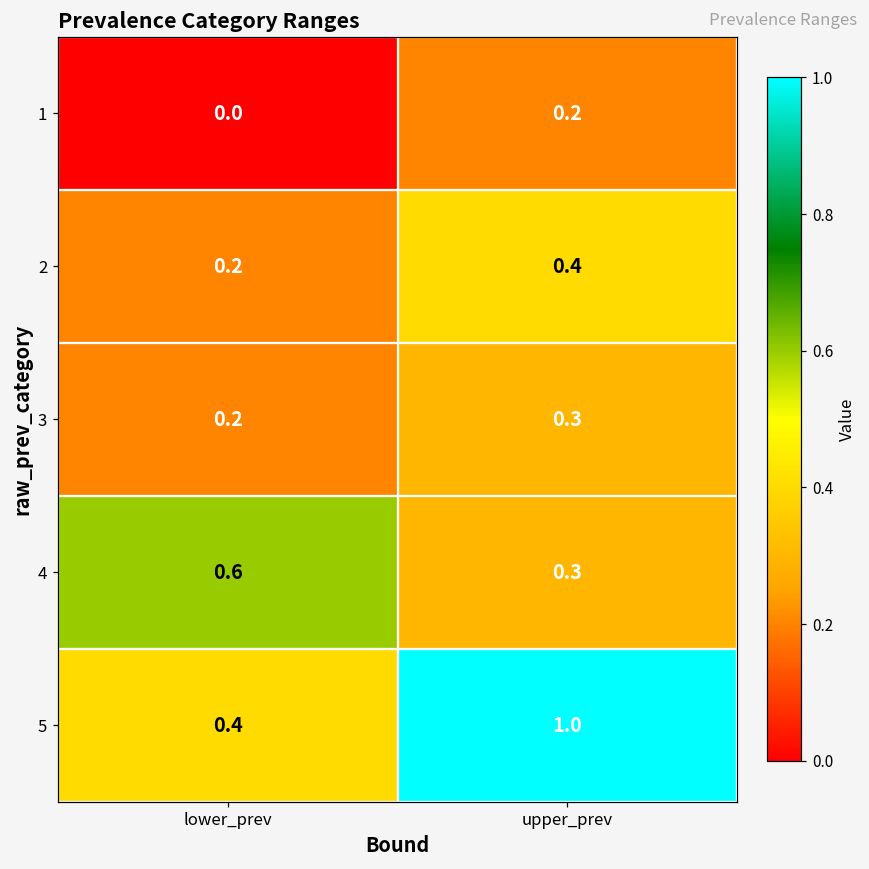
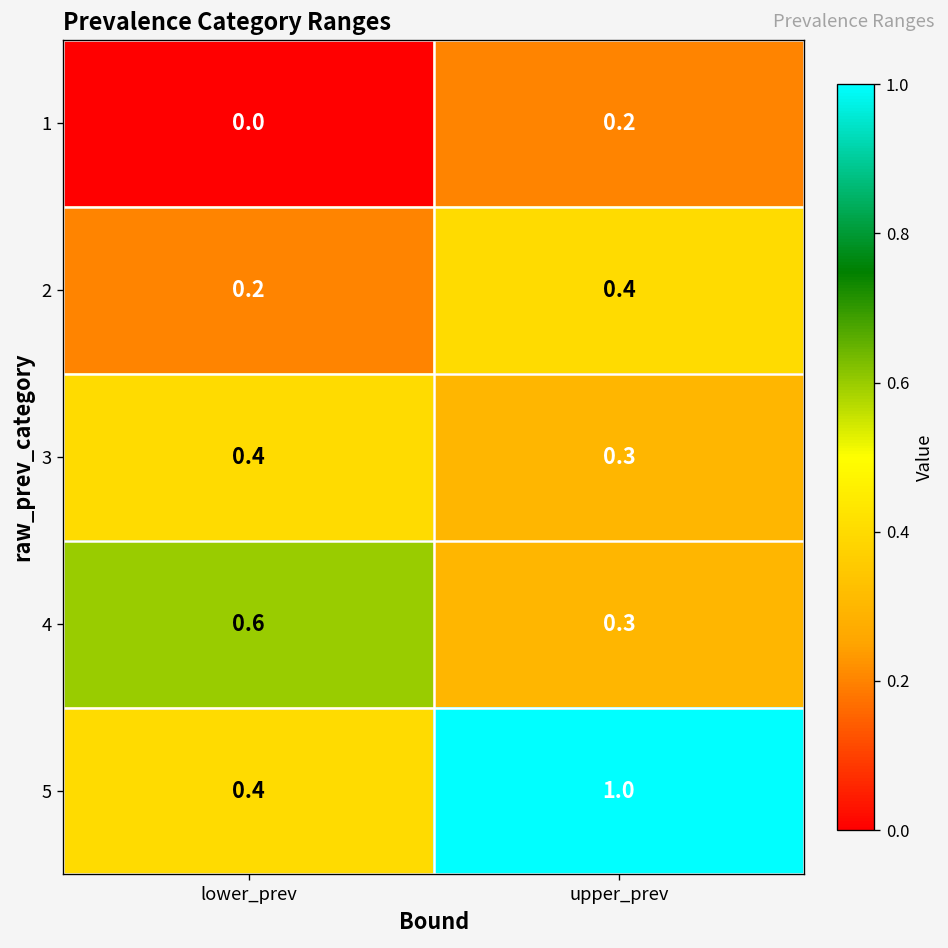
3, lower_prev: 0.2 -> 0.4
